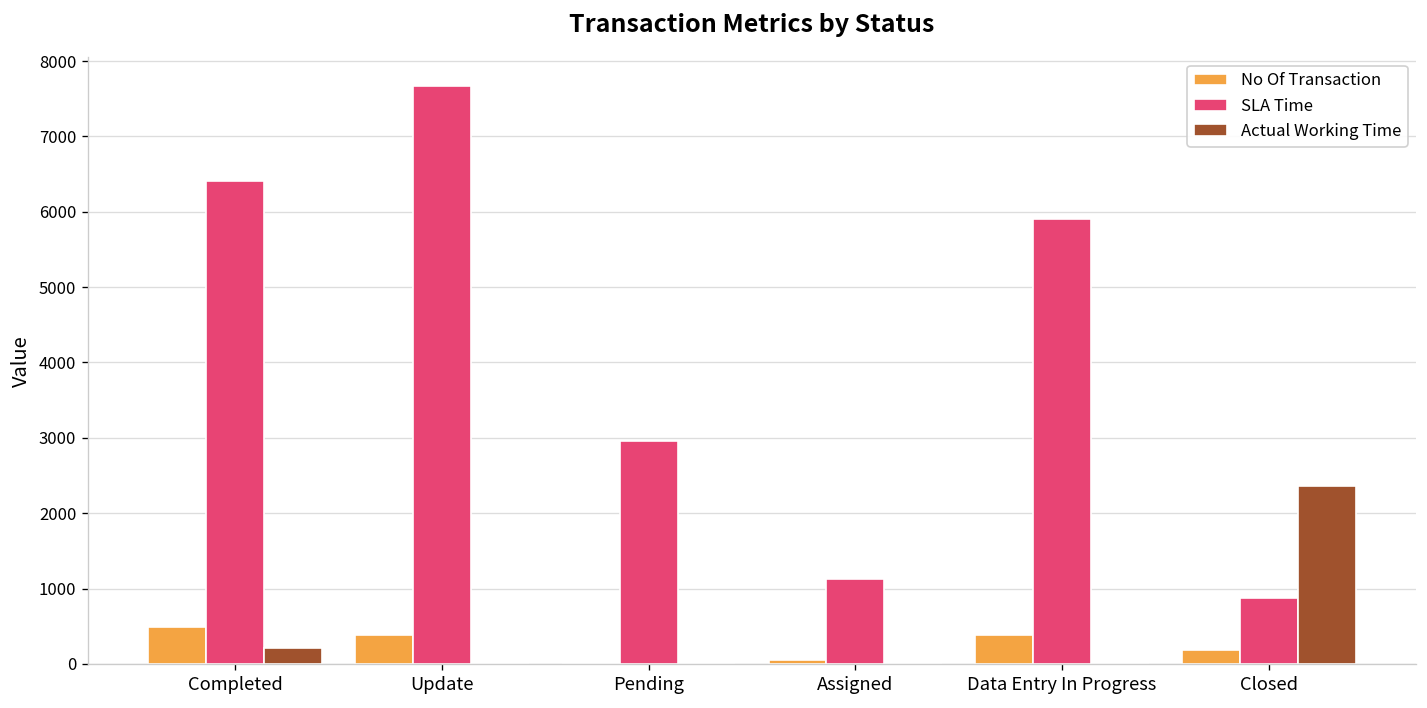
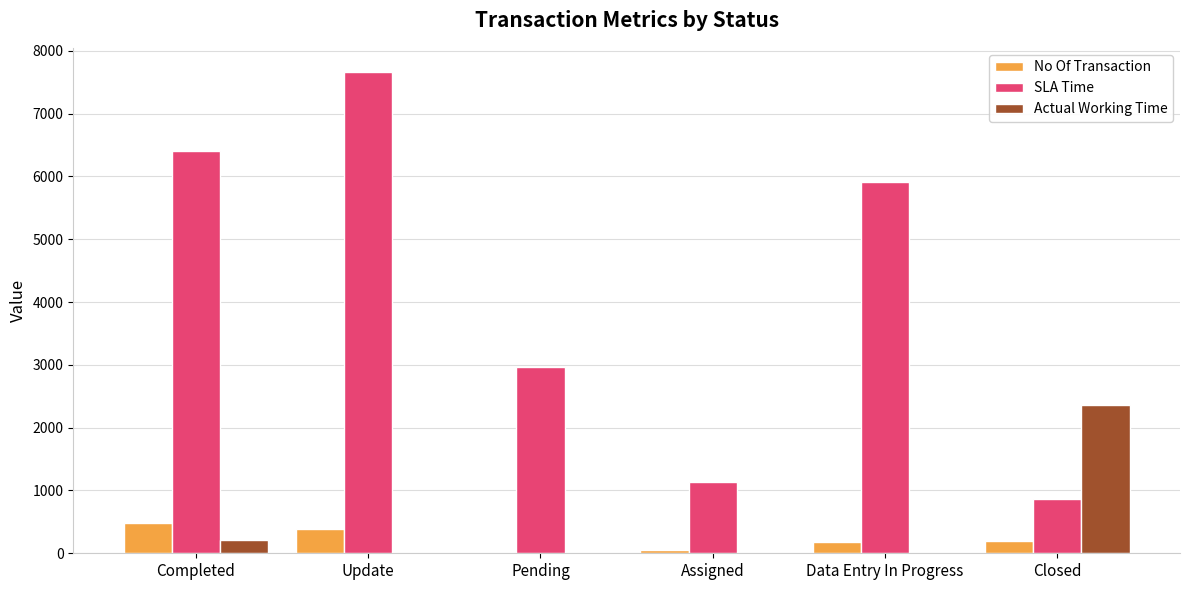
No Of Transaction, Data Entry In Progress: 400 -> 200
